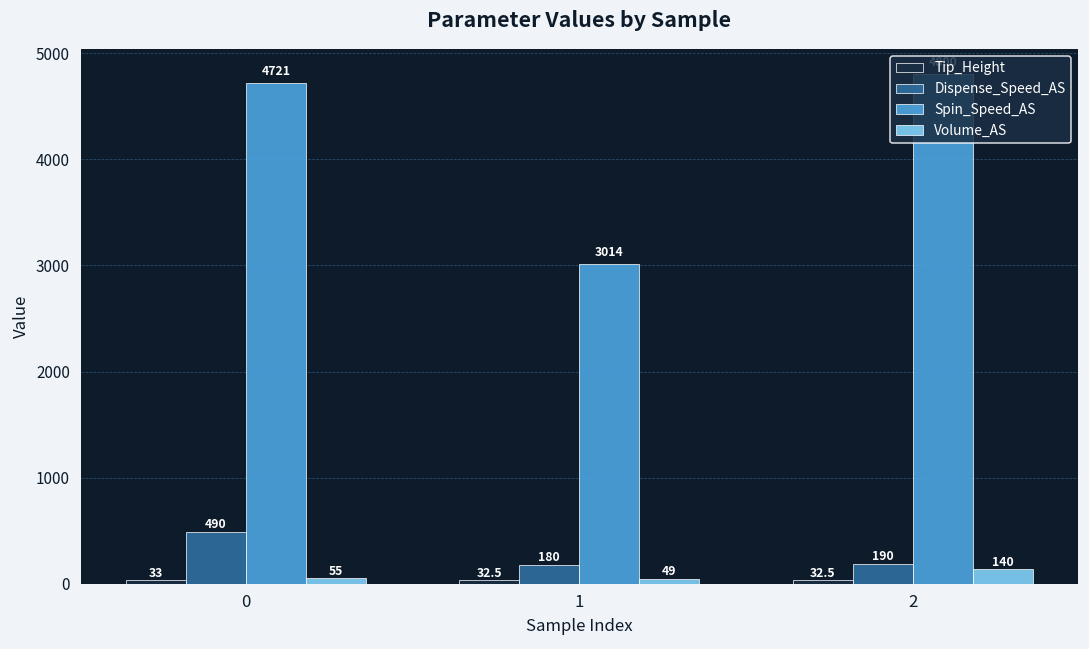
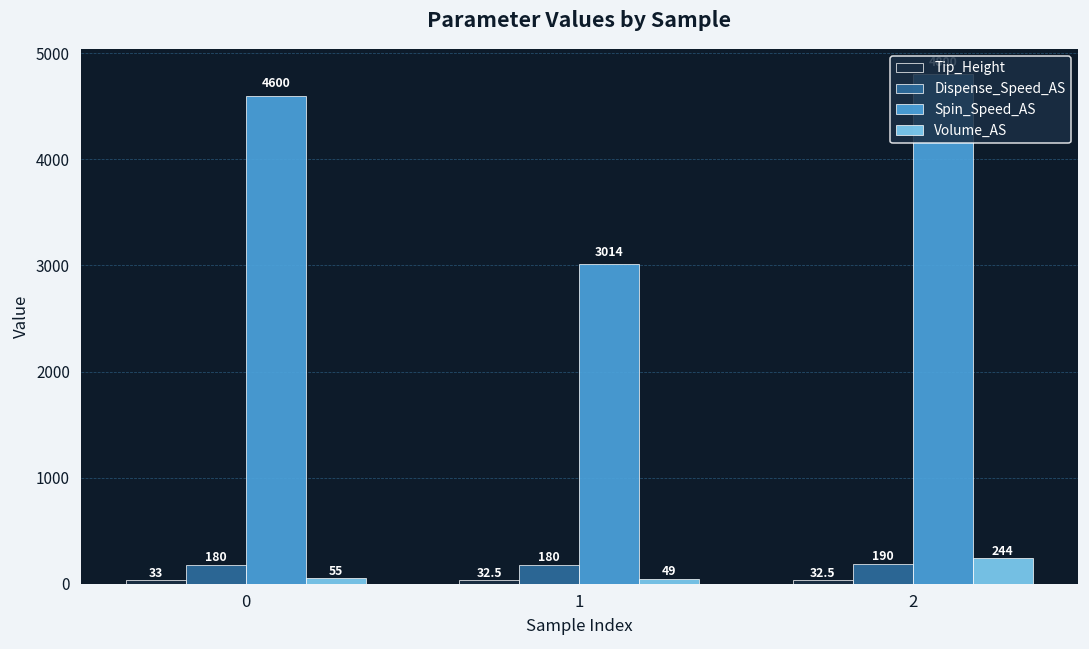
Dispense_Speed_AS, 0: 490 -> 180
Spin_Speed_AS, 0: 4721 -> 4600
Volume_AS, 2: 140 -> 244
